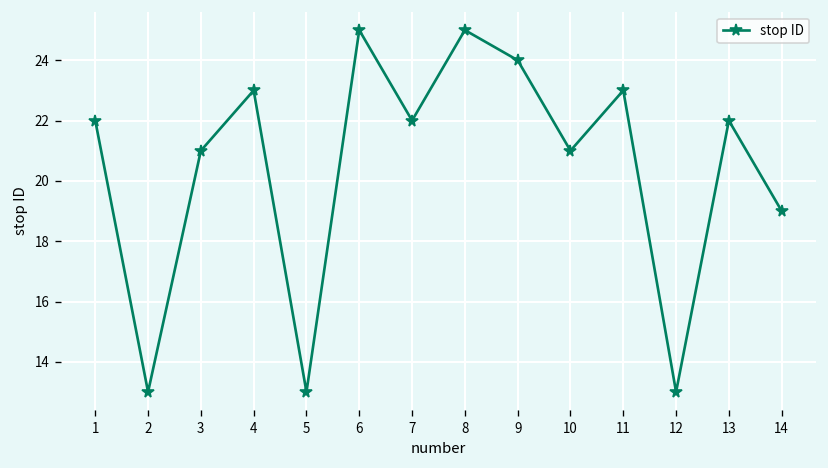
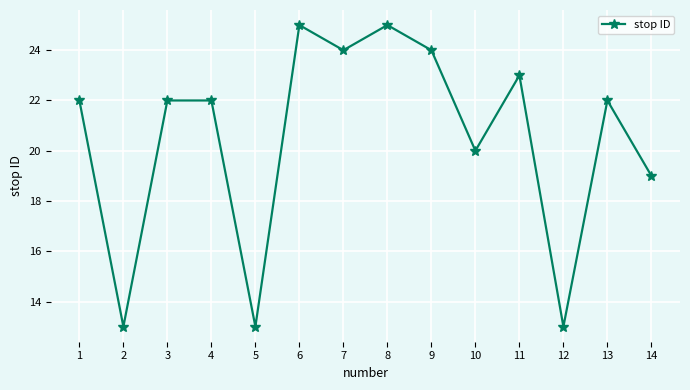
3: 21 -> 22
4: 23 -> 22
7: 22 -> 24
10: 21 -> 20
